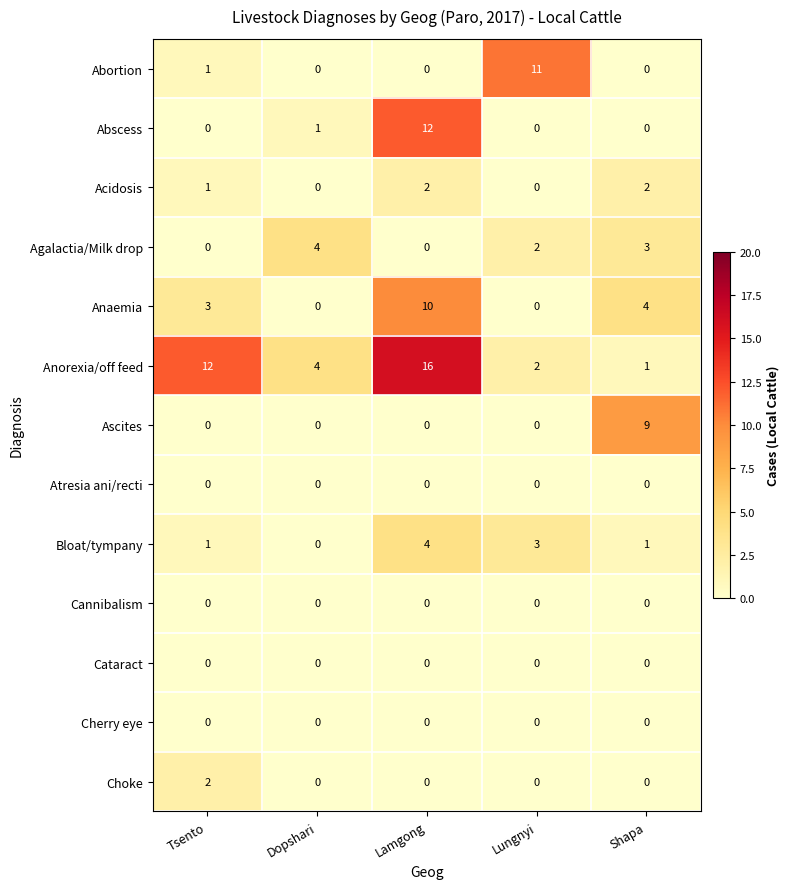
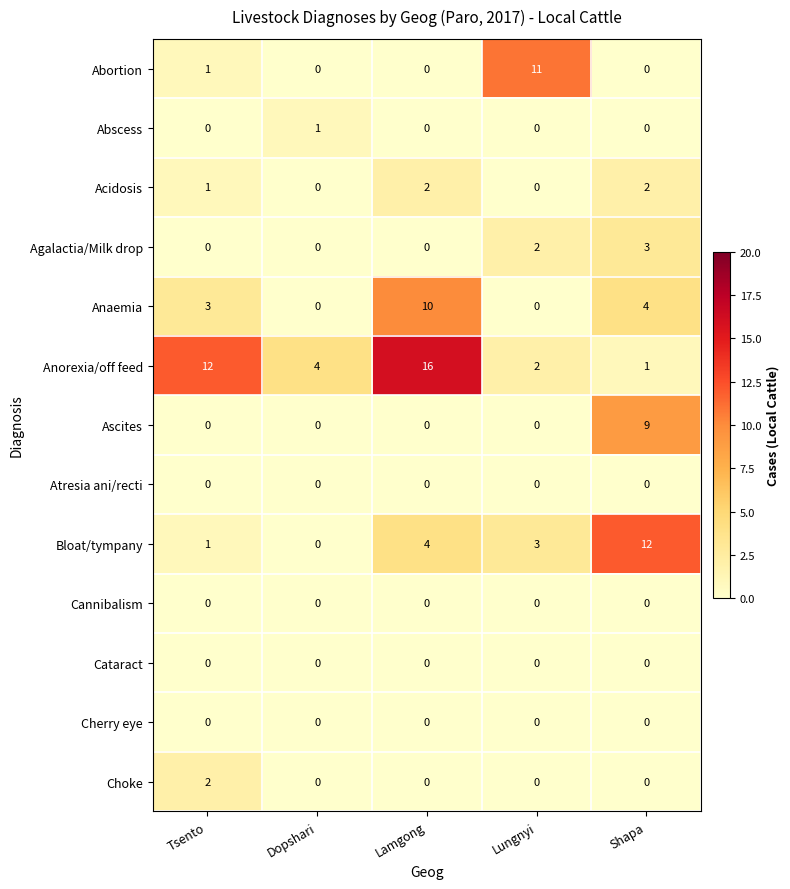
Abscess, Lamgong: 12 -> 0
Agalactia/Milk drop, Dopshari: 4 -> 0
Bloat/tympany, Shapa: 1 -> 12
